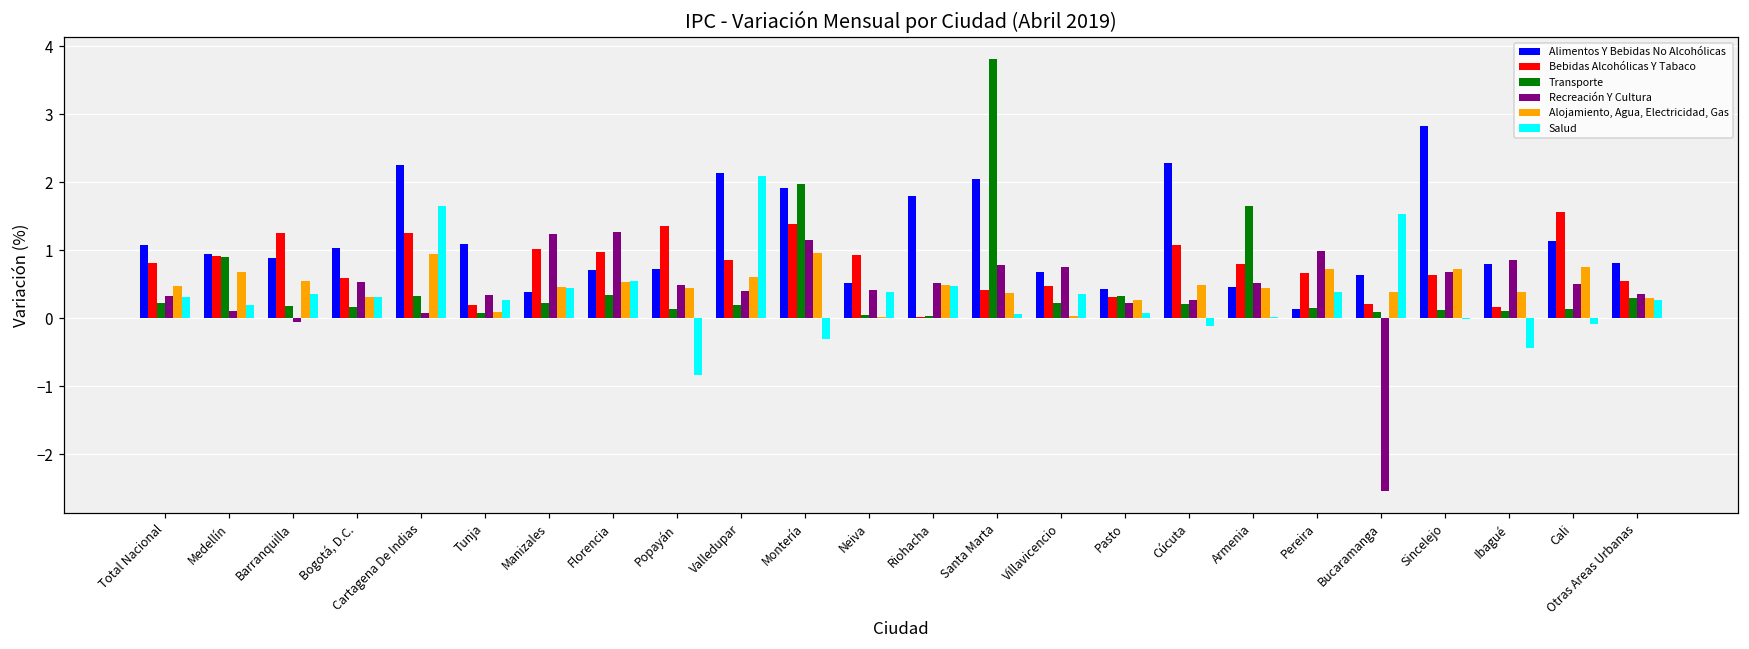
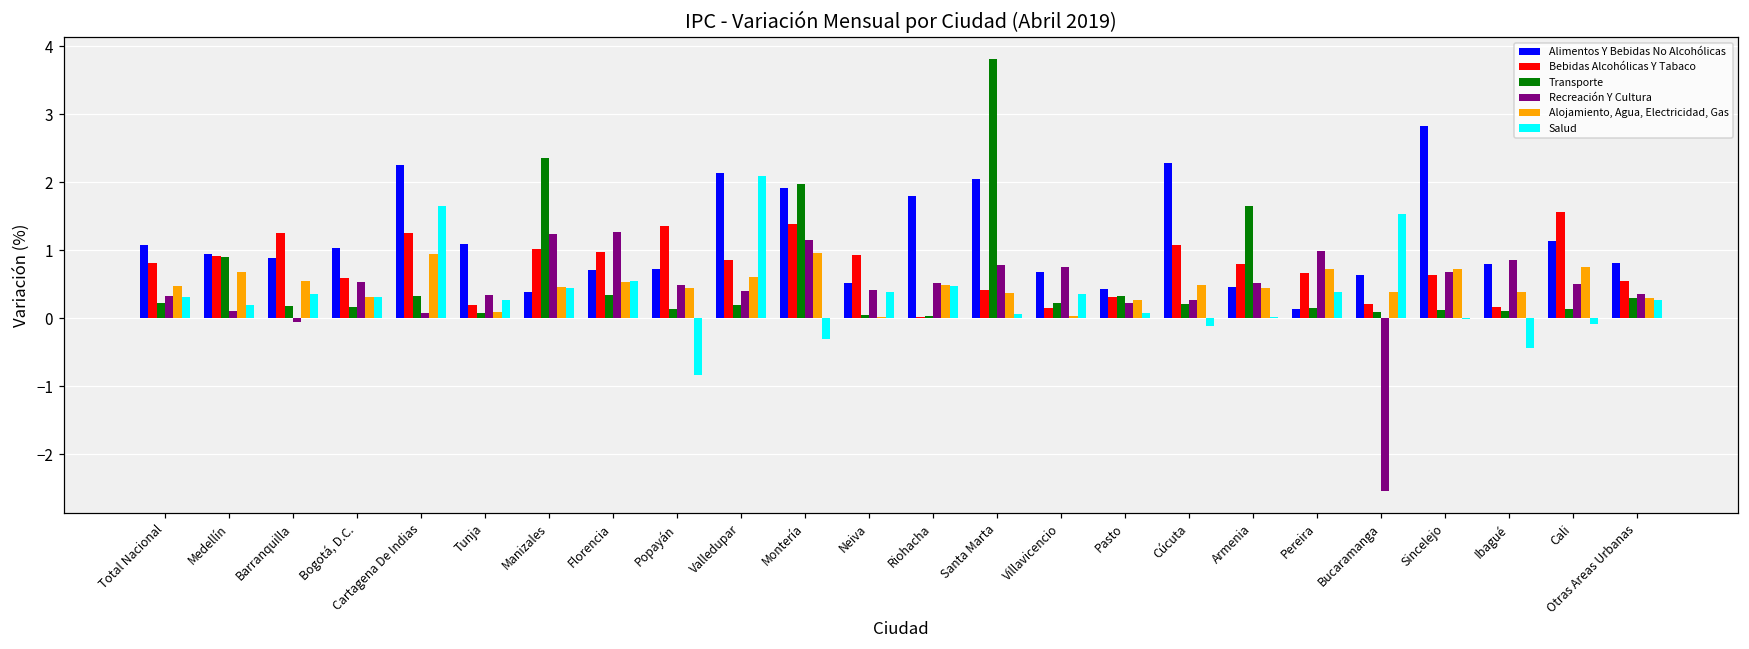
Transporte, Manizales: 0.2 -> 2.4
Bebidas Alcohólicas Y Tabaco, Villavicencio: 0.5 -> 0.2
